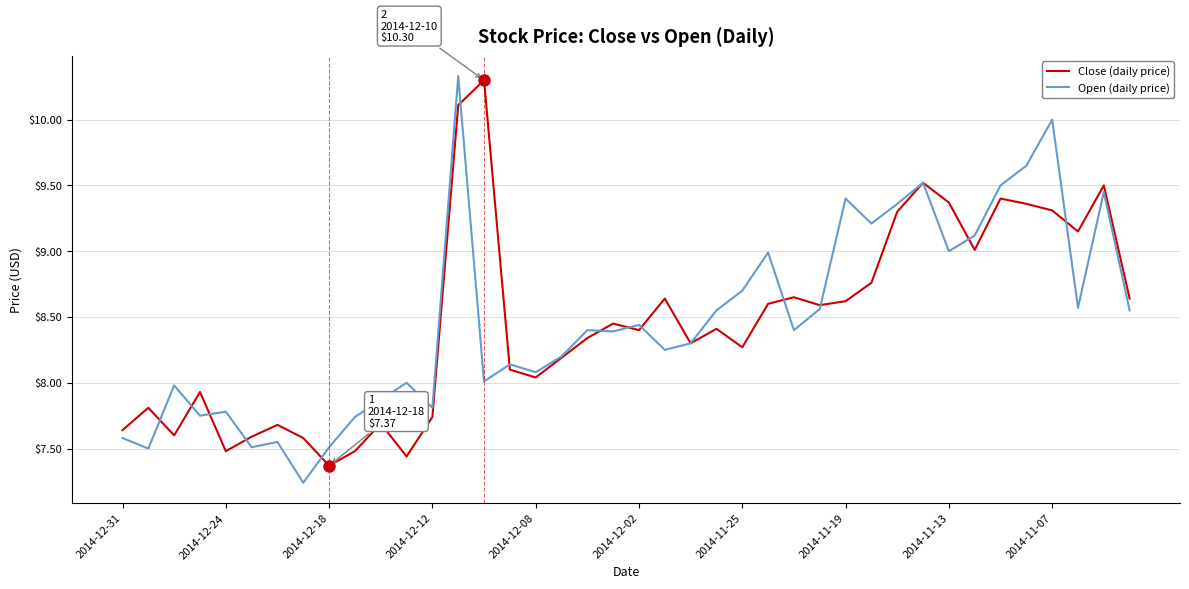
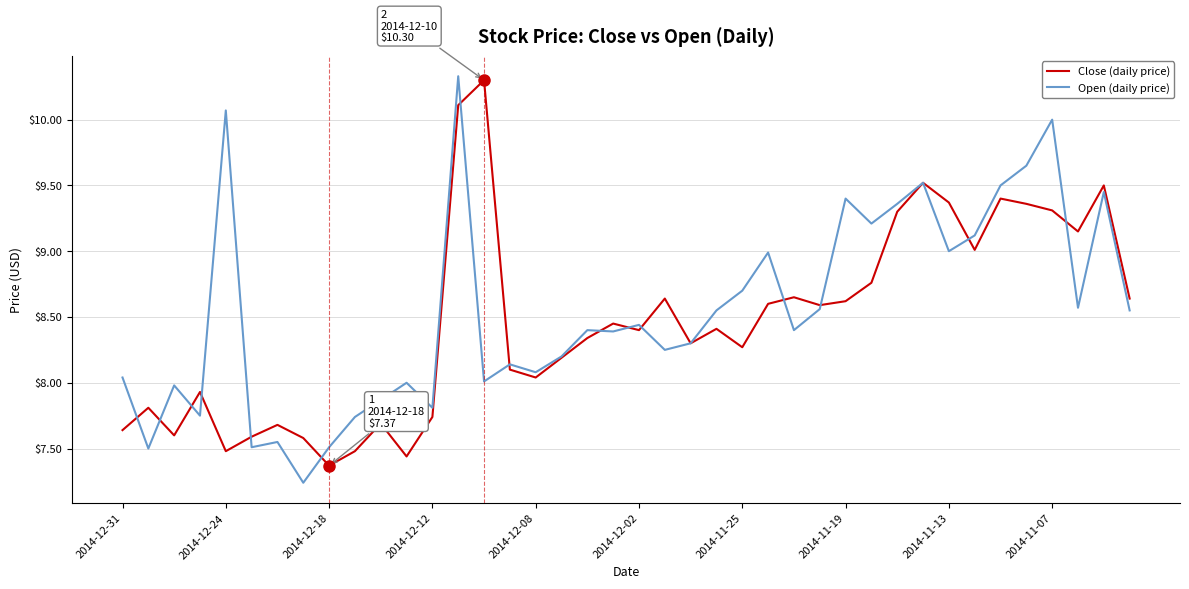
Open (daily price), 2014-12-31: $7.58 -> $8.04
Open (daily price), 2014-12-24: $7.78 -> $10.07
